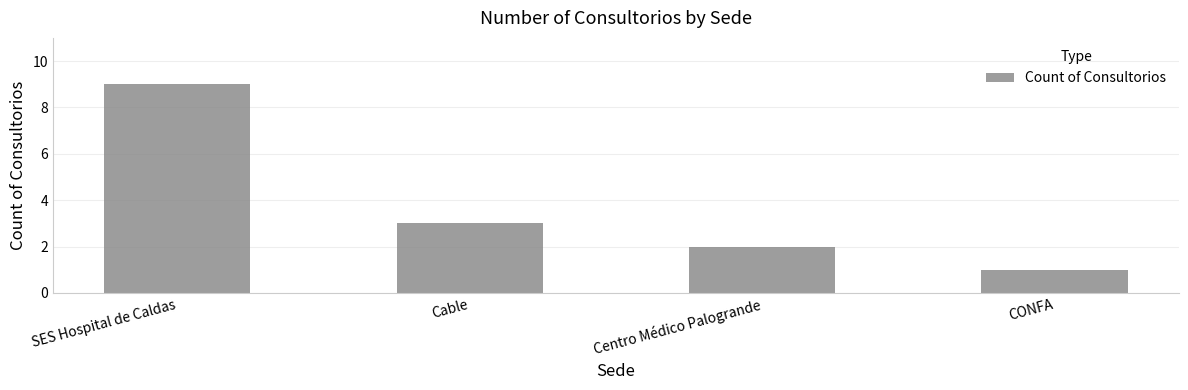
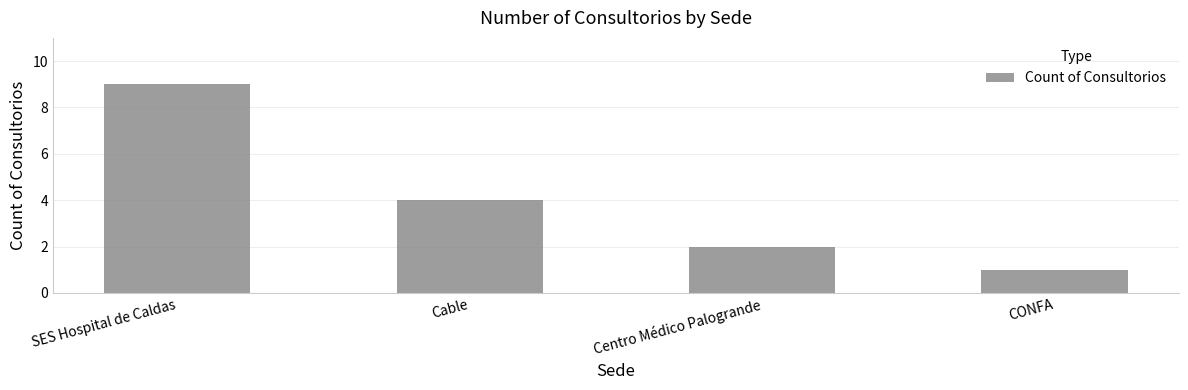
Cable: 3 -> 4
